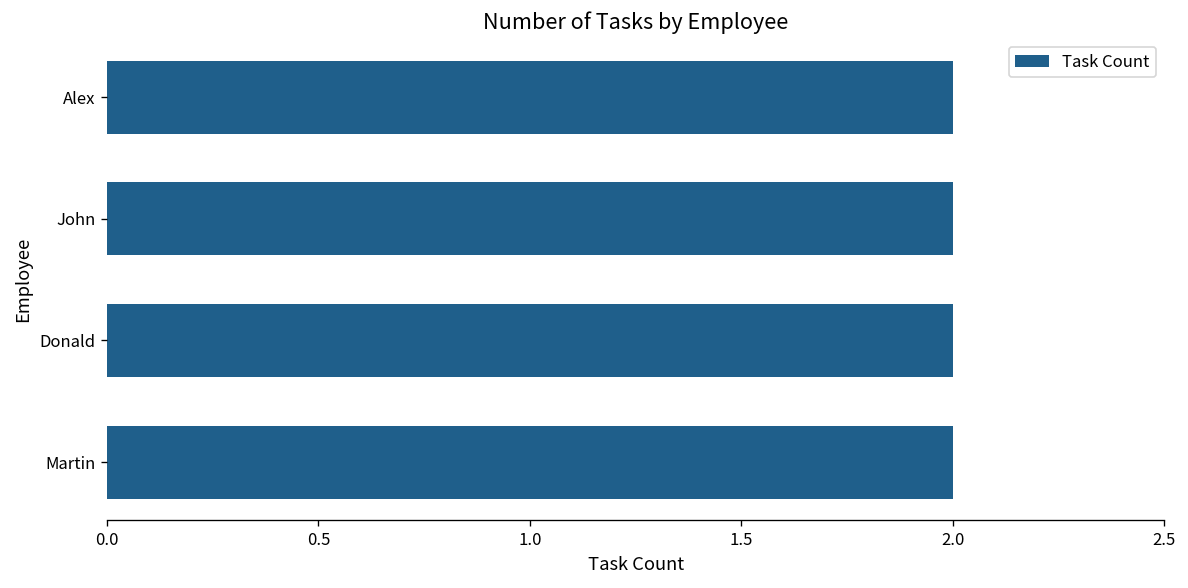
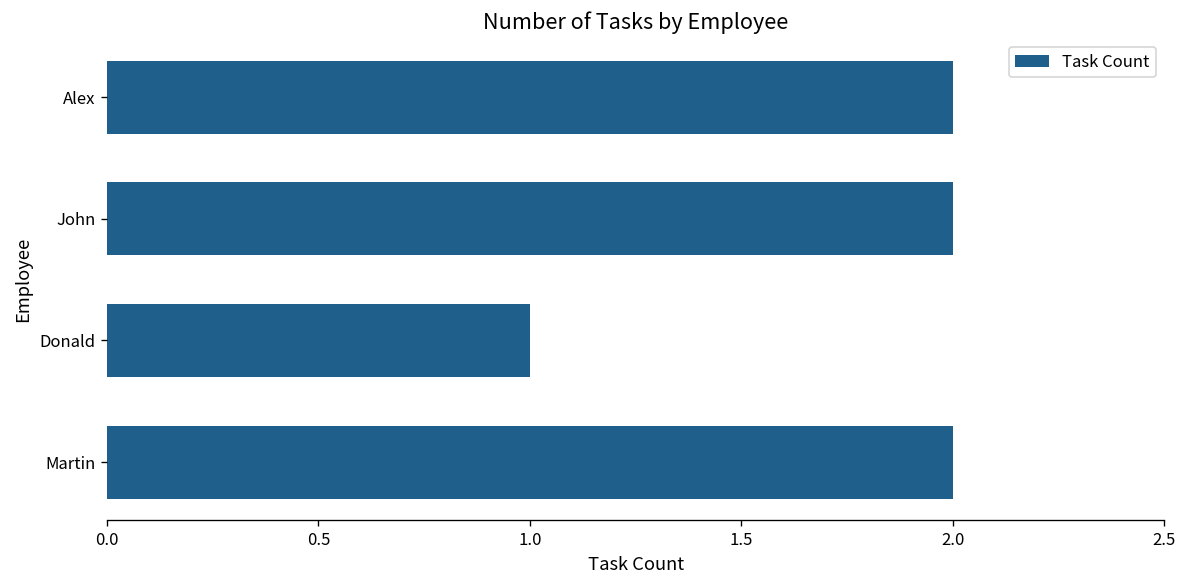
Donald: 2 -> 1
